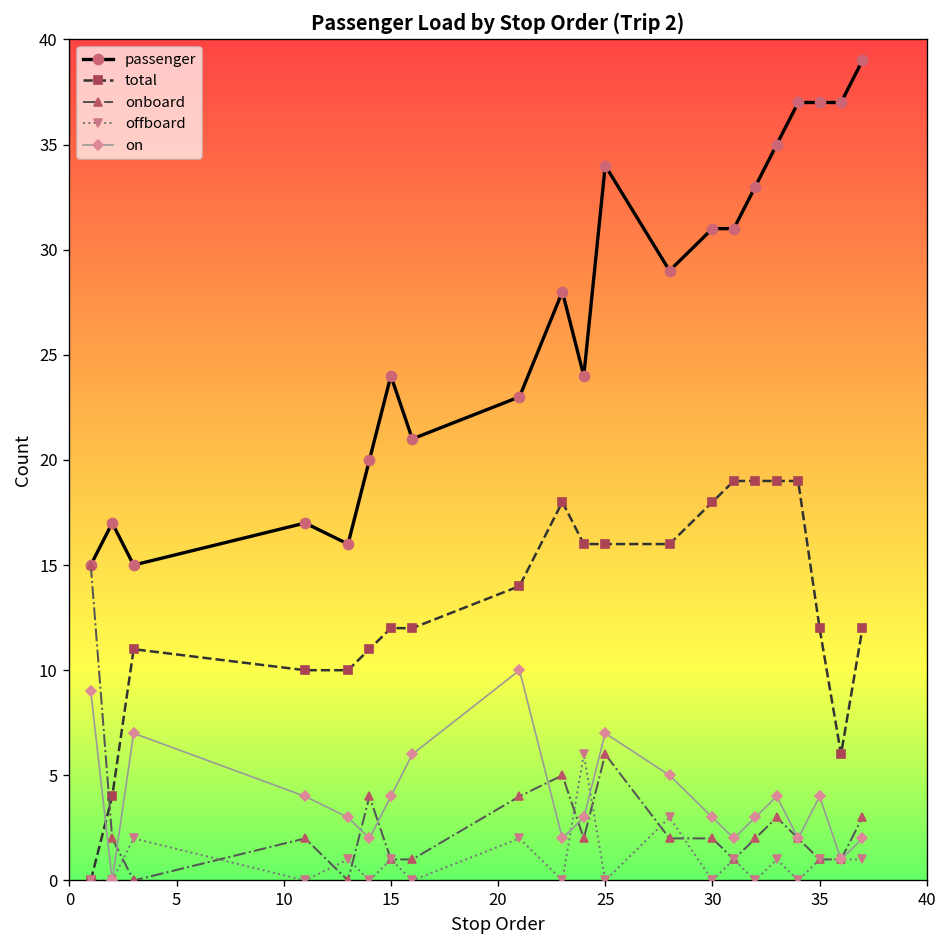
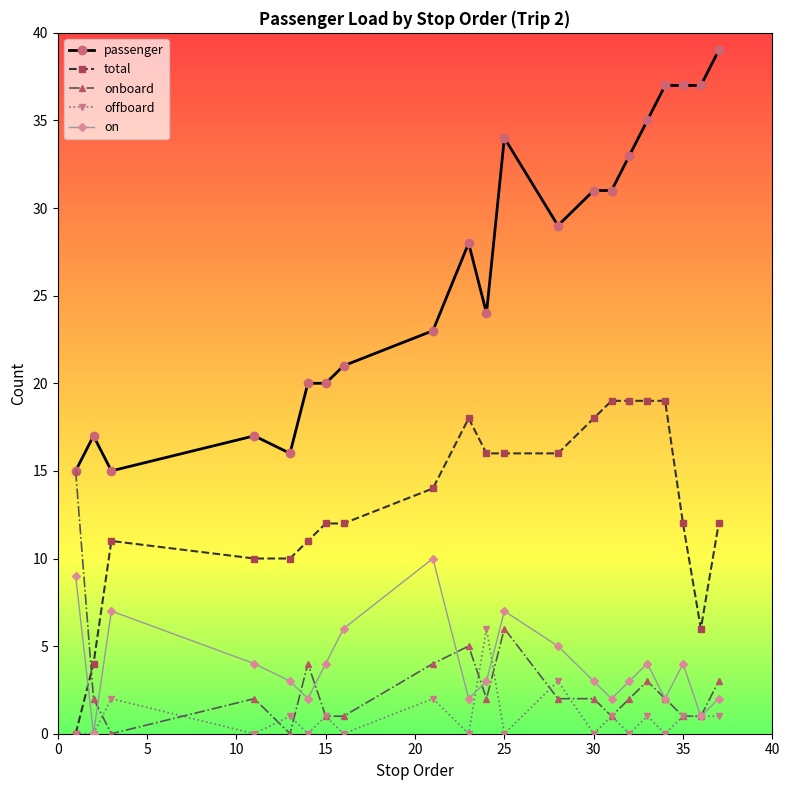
passenger, 15: 24 -> 20
